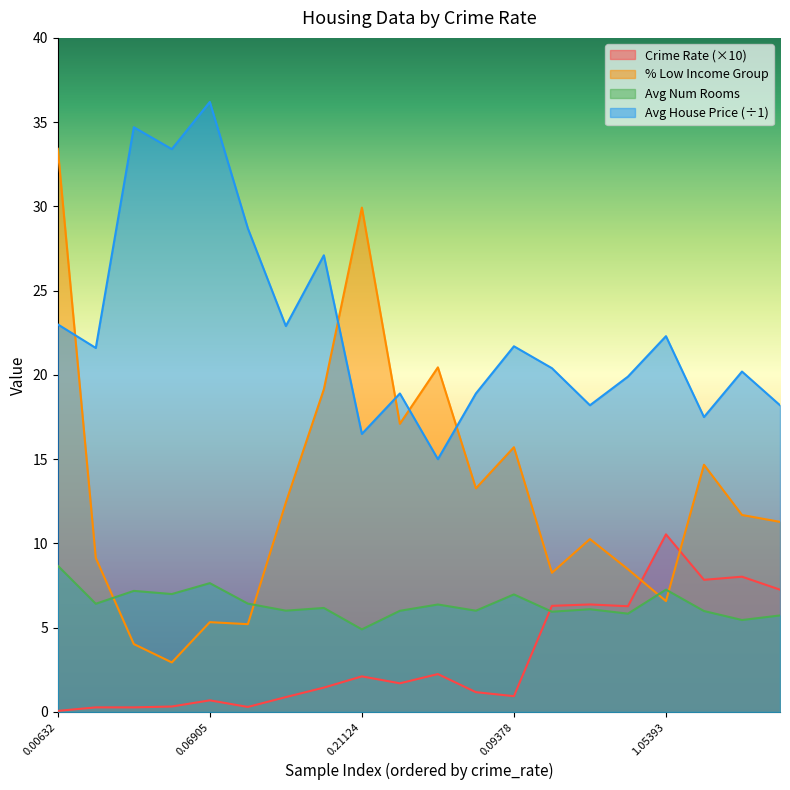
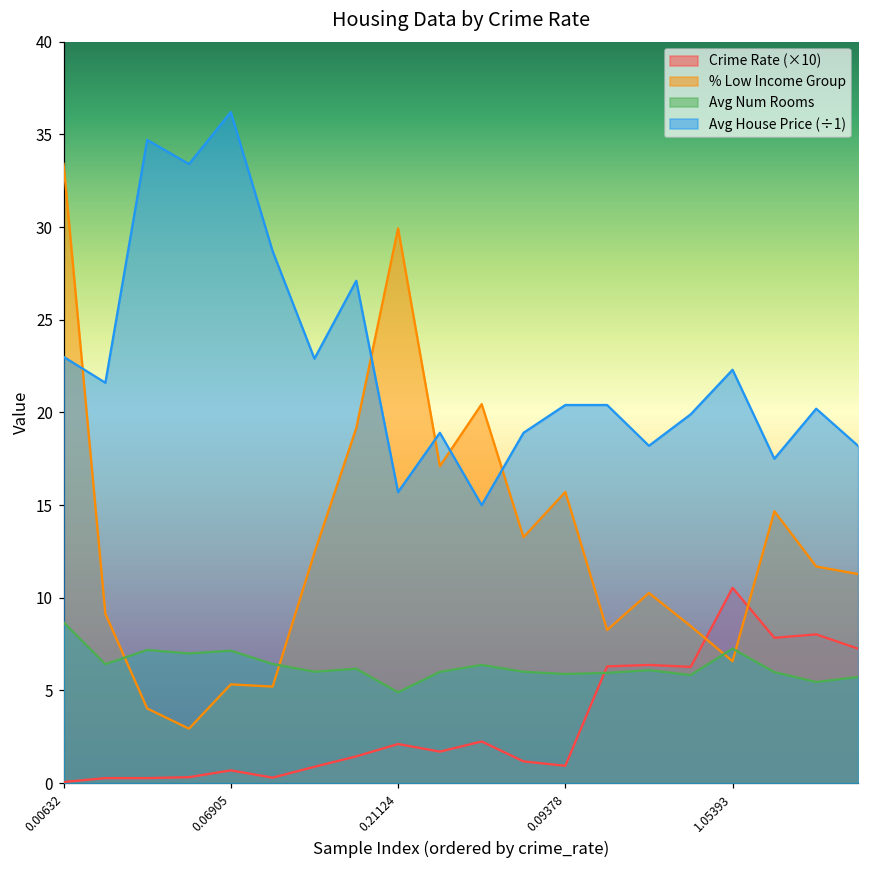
Avg Num Rooms, 0.06905: 7.6 -> 7.1
Avg House Price (÷1), 0.21124: 16.5 -> 15.7
Avg Num Rooms, 0.09378: 7.0 -> 5.9
Avg House Price (÷1), 0.09378: 21.7 -> 20.4
